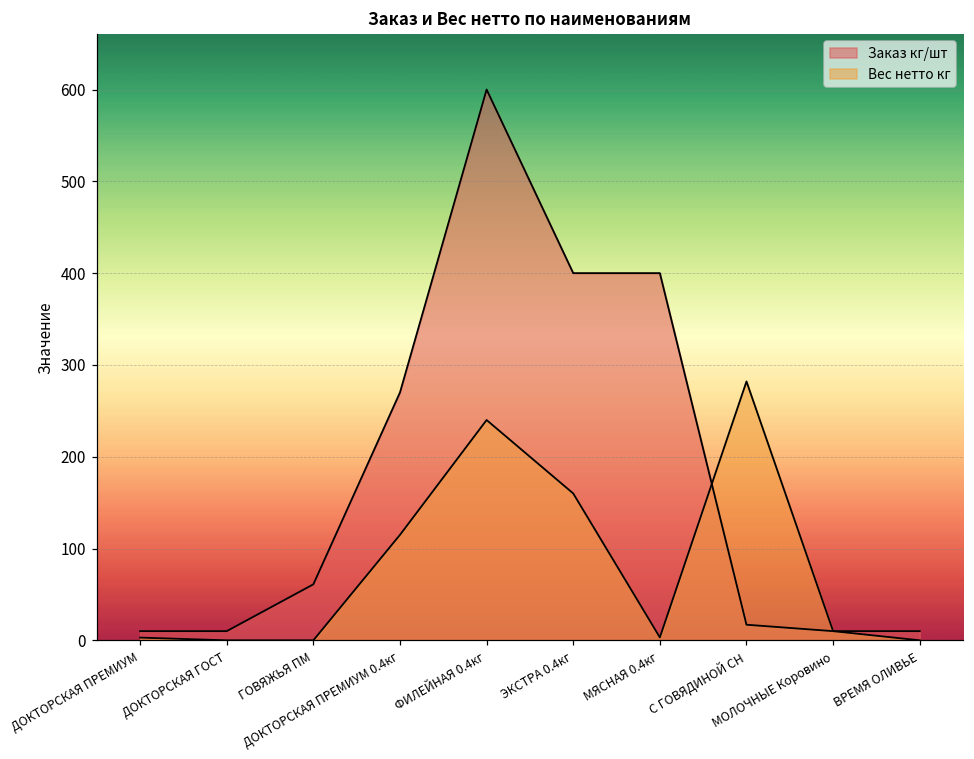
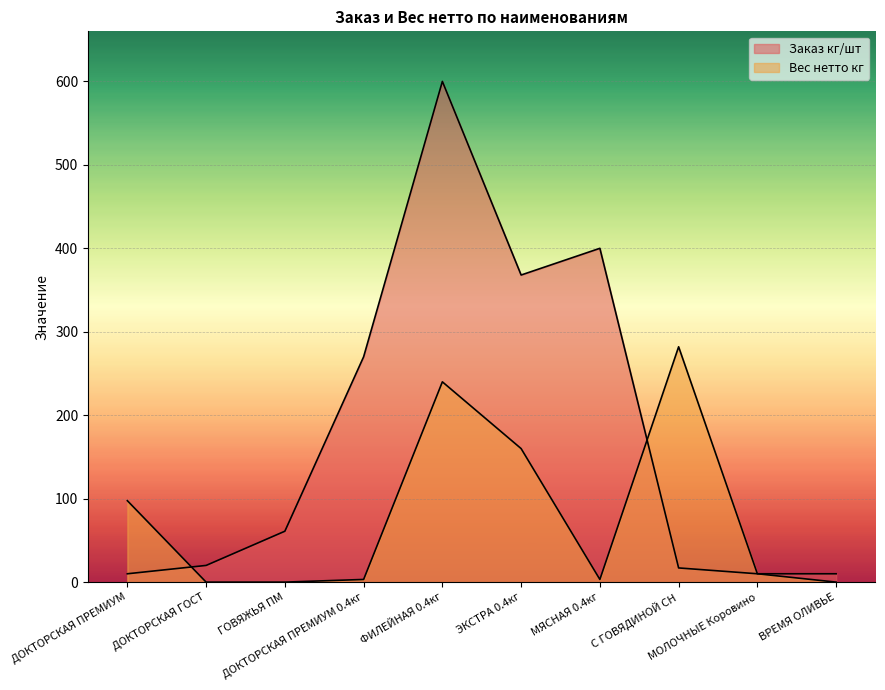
Вес нетто кг, ДОКТОРСКАЯ ПРЕМИУМ: 0 -> 100
Заказ кг/шт, ДОКТОРСКАЯ ГОСТ: 10 -> 20
Вес нетто кг, ДОКТОРСКАЯ ПРЕМИУМ 0.4кг: 110 -> 0
Заказ кг/шт, ЭКСТРА 0.4кг: 400 -> 370
